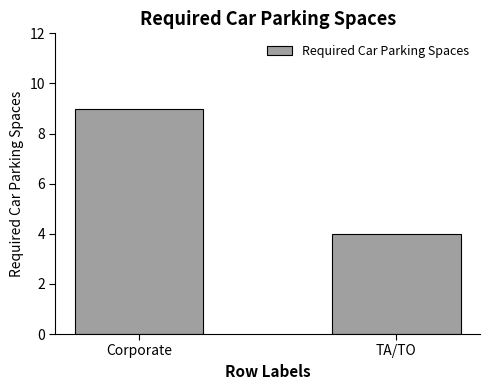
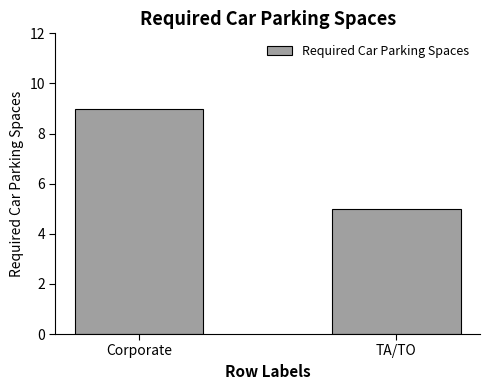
TA/TO: 4 -> 5
